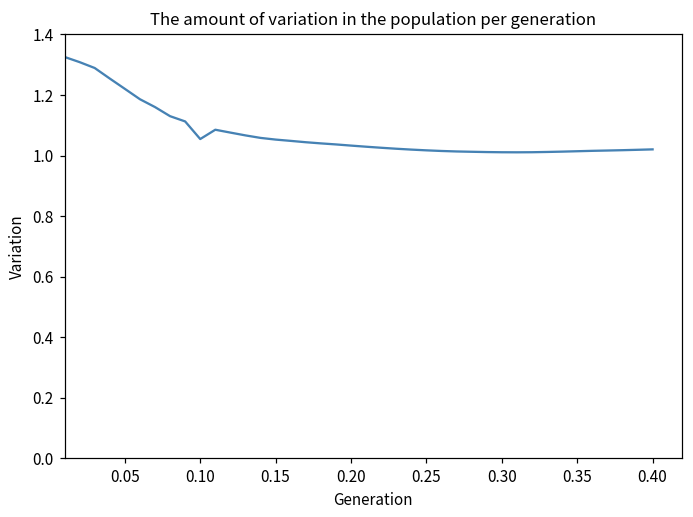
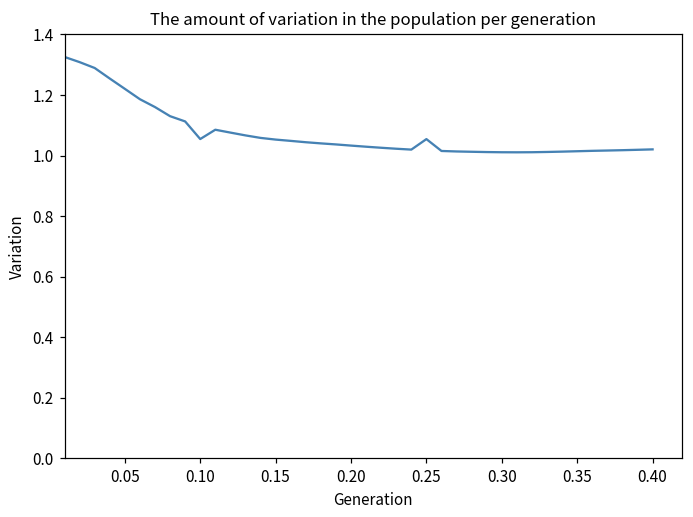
0.25: 1.02 -> 1.05
